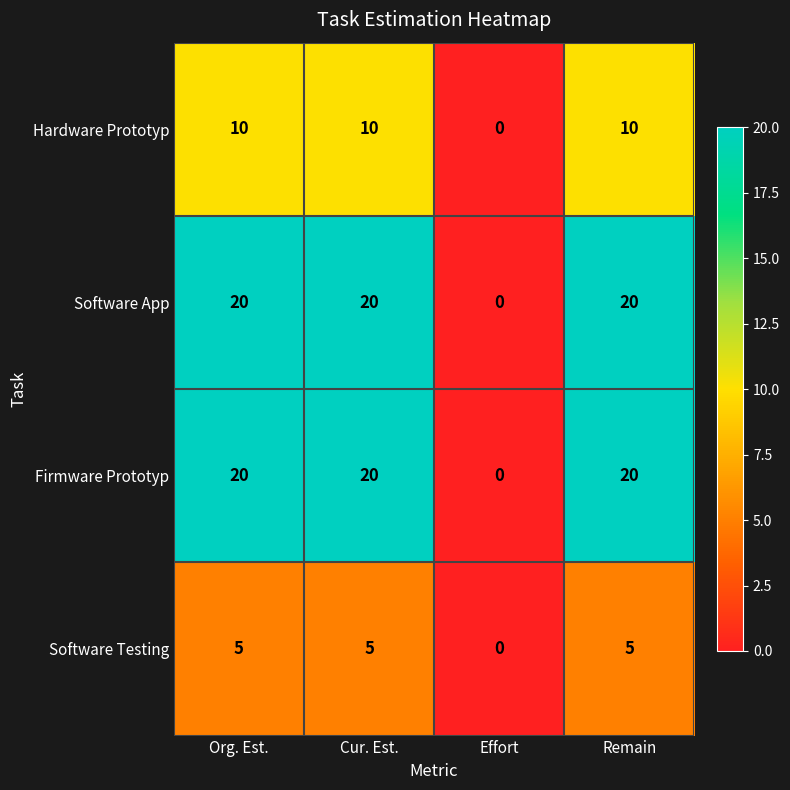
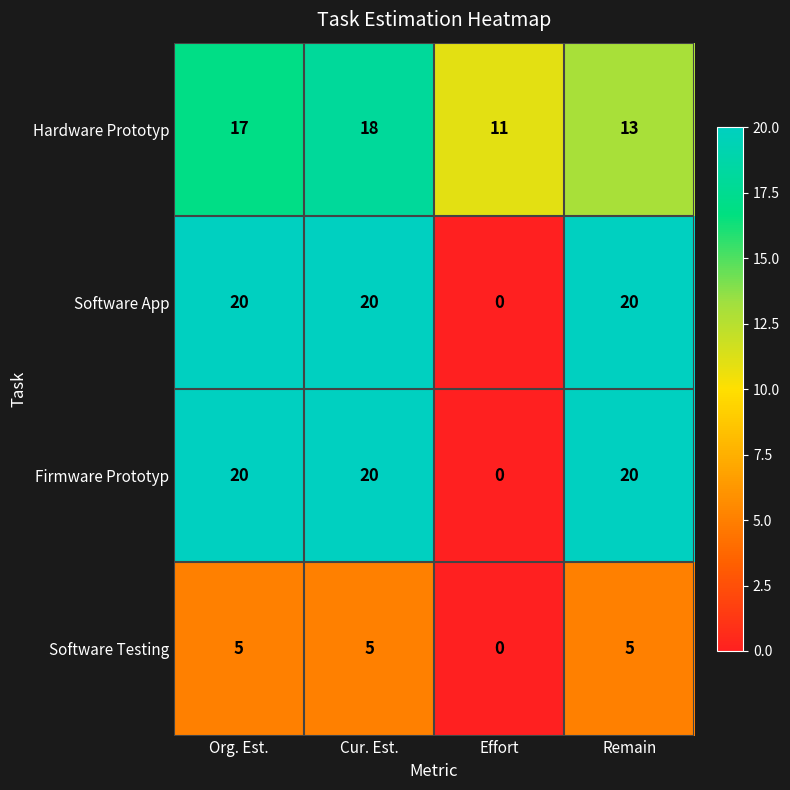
Hardware Prototyp, Org. Est.: 10 -> 17
Hardware Prototyp, Cur. Est.: 10 -> 18
Hardware Prototyp, Effort: 0 -> 11
Hardware Prototyp, Remain: 10 -> 13
